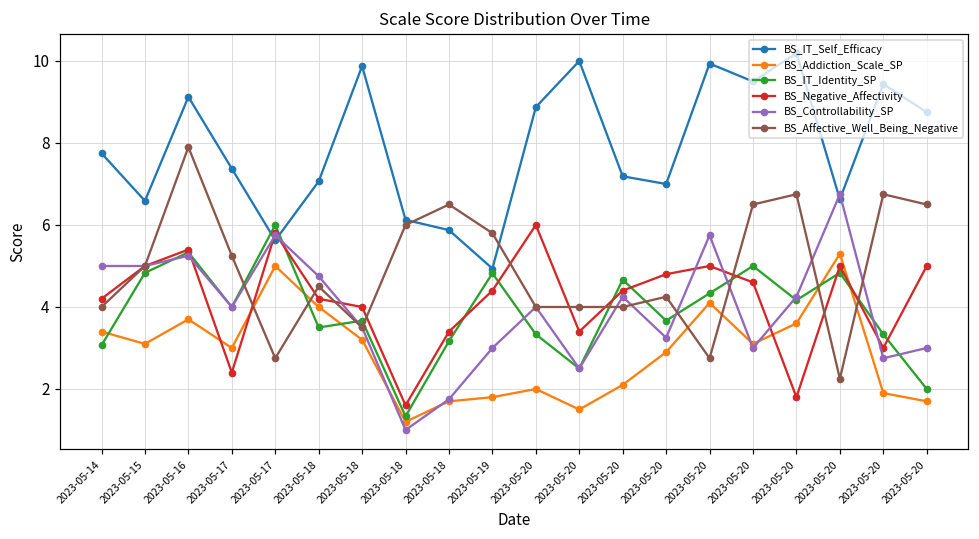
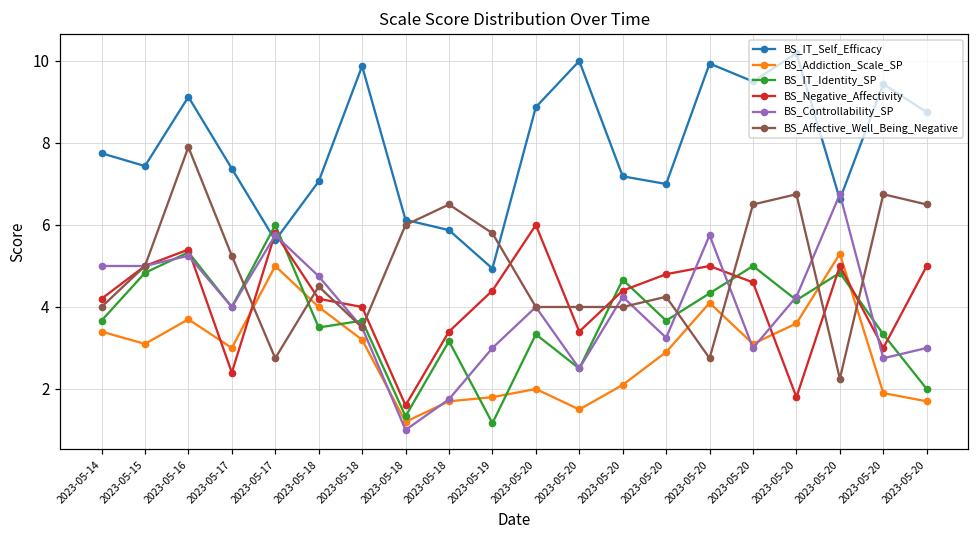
BS_IT_Identity_SP, 2023-05-14: 3.1 -> 3.7
BS_IT_Self_Efficacy, 2023-05-15: 6.6 -> 7.4
BS_IT_Identity_SP, 2023-05-19: 4.8 -> 1.2
